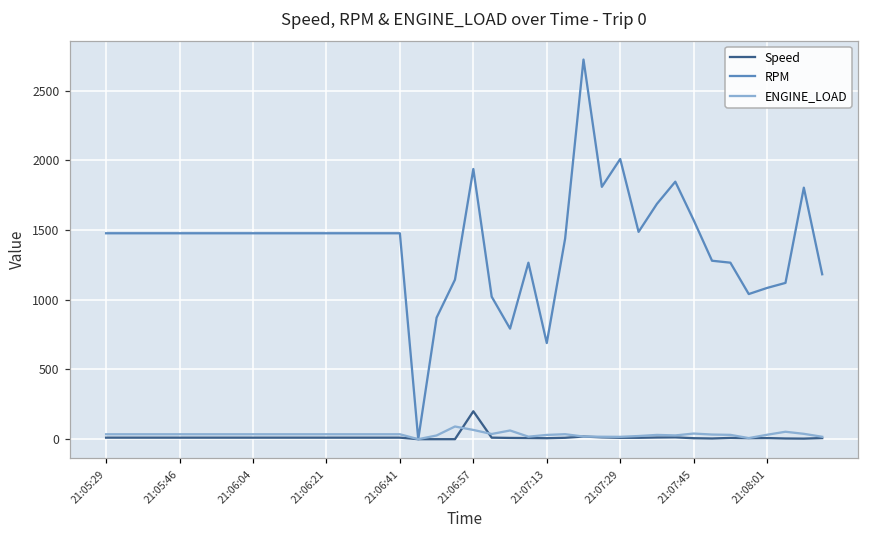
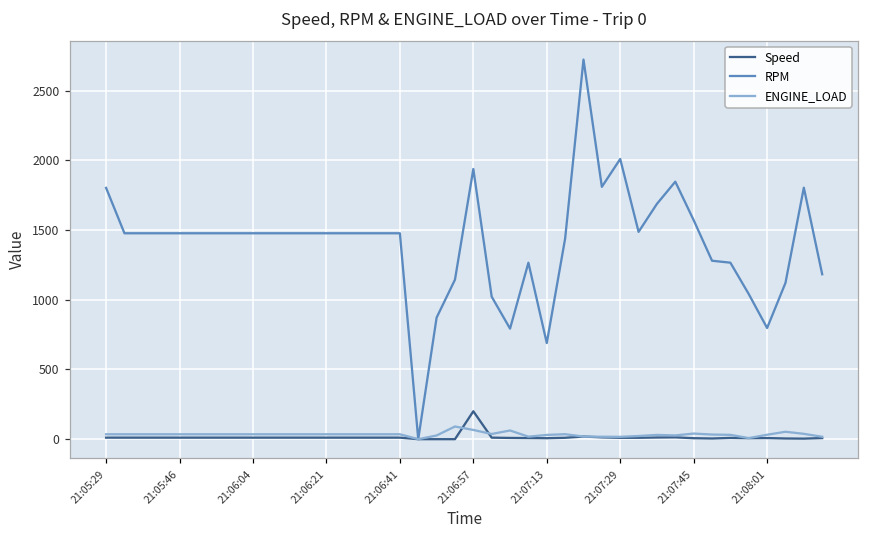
RPM, 21:05:29: 1480 -> 1800
RPM, 21:08:01: 1090 -> 800
